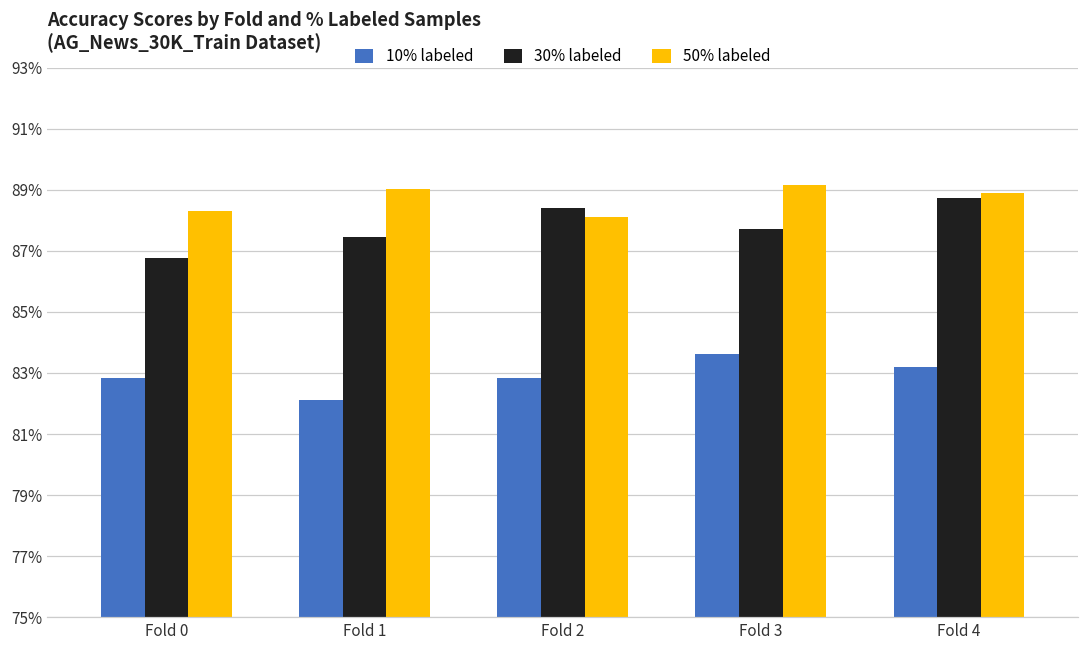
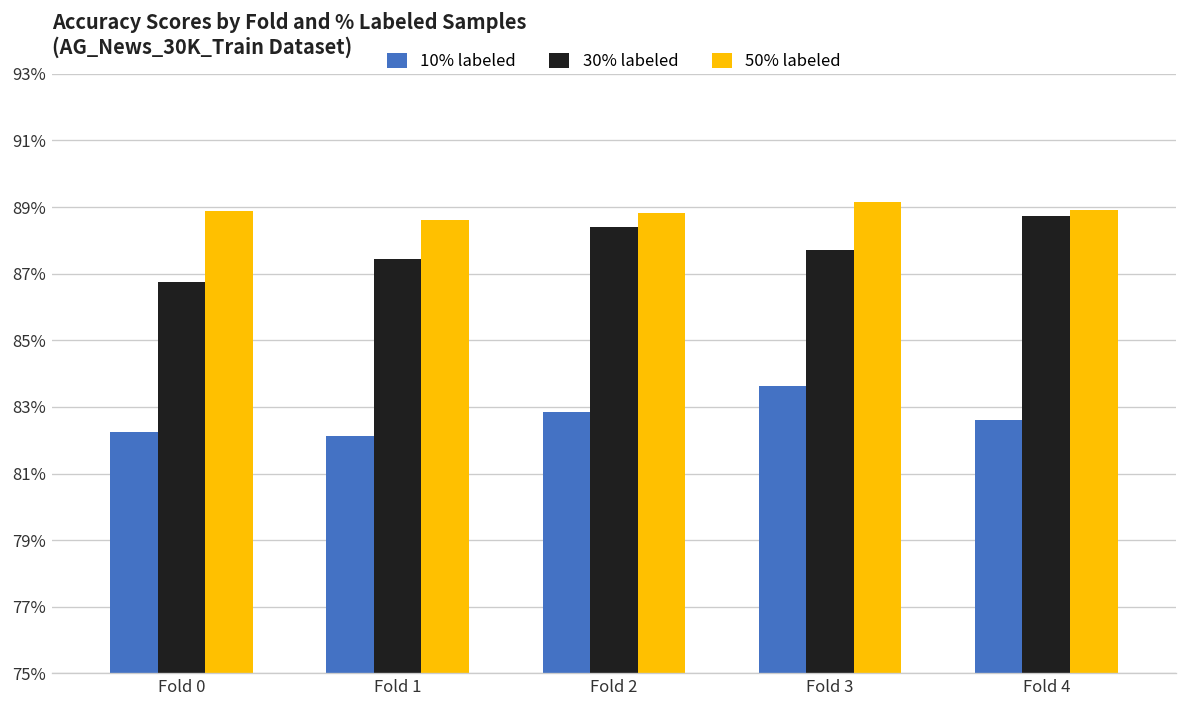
10% labeled, Fold 0: 82.8% -> 82.2%
50% labeled, Fold 0: 88.3% -> 88.9%
50% labeled, Fold 1: 89.0% -> 88.6%
50% labeled, Fold 2: 88.1% -> 88.8%
10% labeled, Fold 4: 83.2% -> 82.6%
